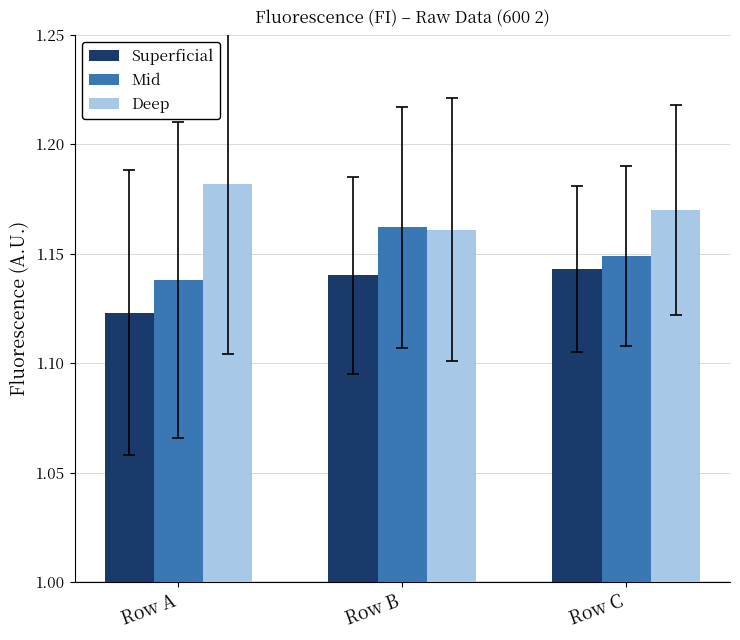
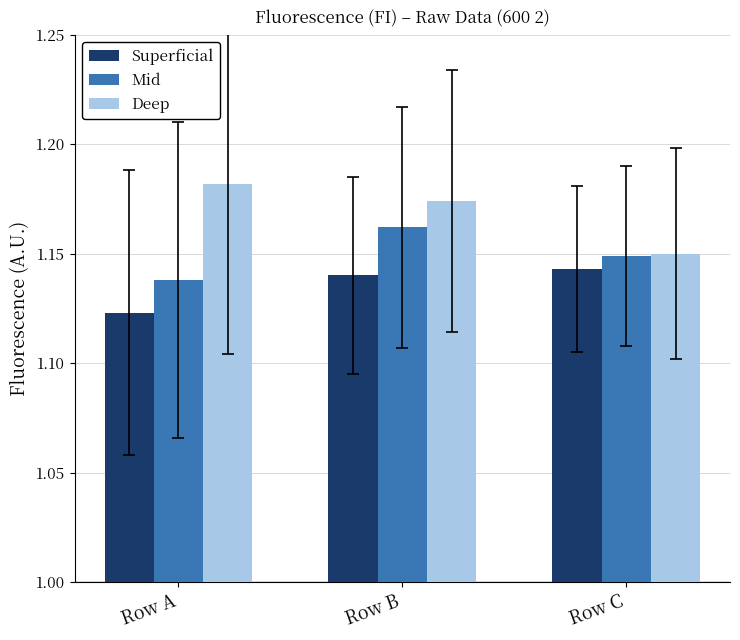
Deep, Row B: 1.161 -> 1.174
Deep, Row C: 1.17 -> 1.15
